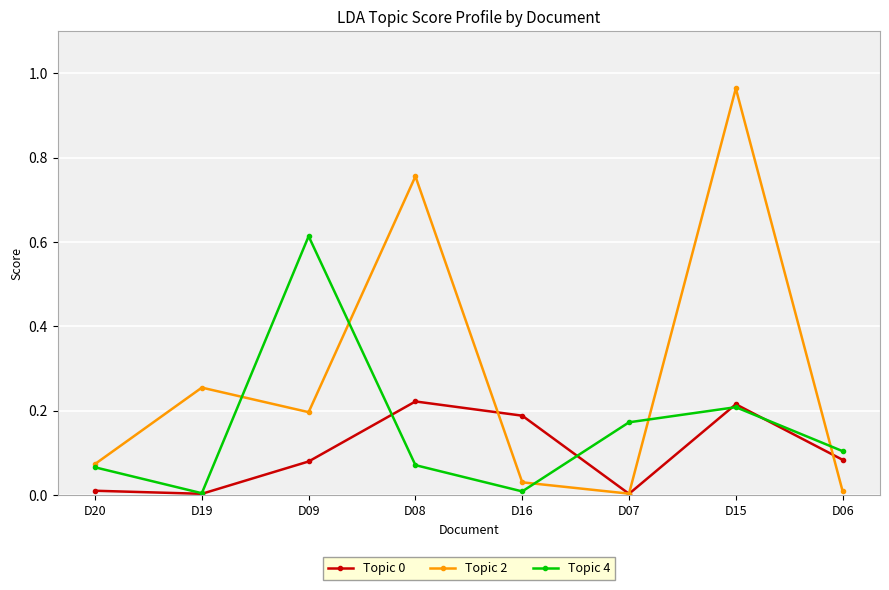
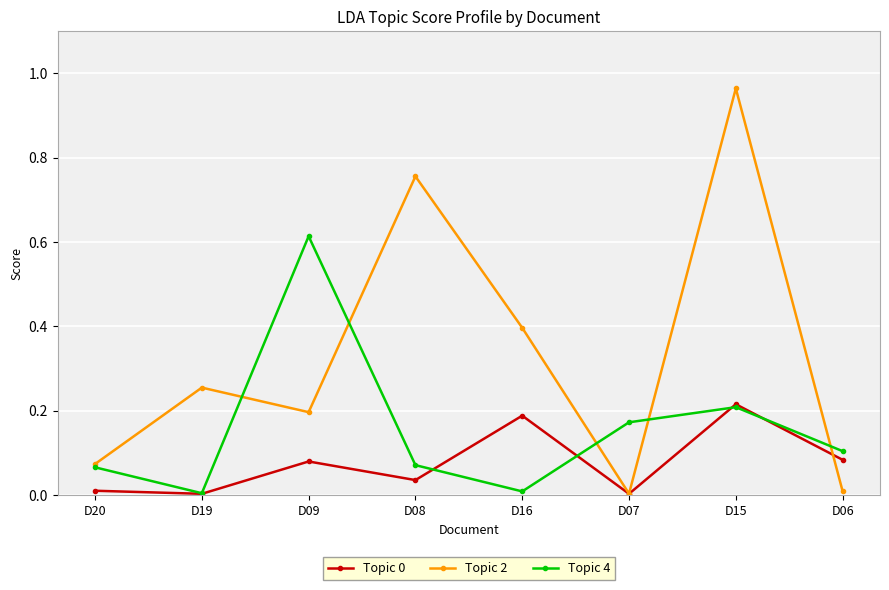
Topic 0, D08: 0.22 -> 0.04
Topic 2, D16: 0.03 -> 0.40
